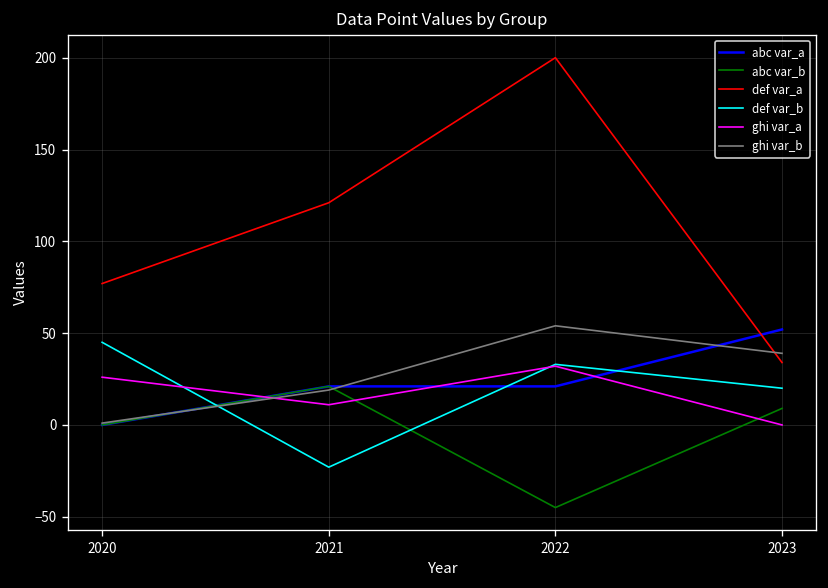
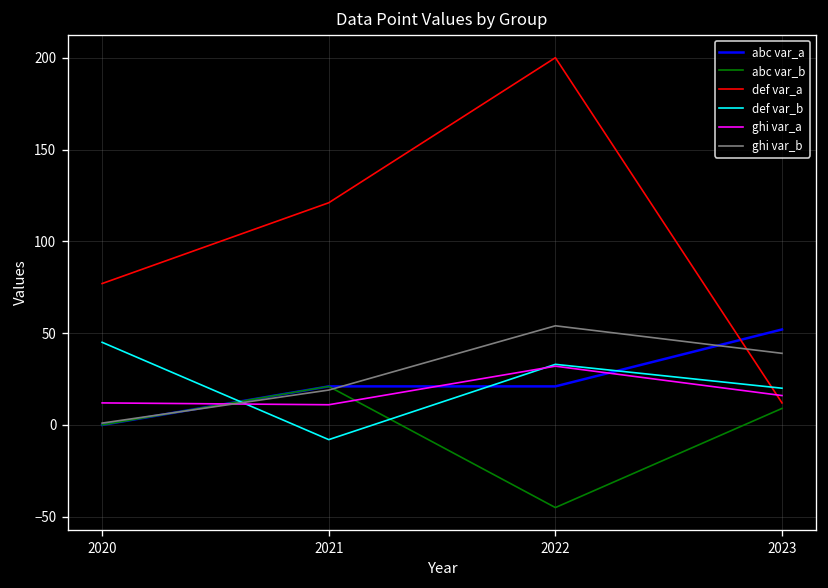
ghi var_a, 2020: 26 -> 12
def var_b, 2021: -23 -> -8
def var_a, 2023: 34 -> 12
ghi var_a, 2023: 0 -> 16
